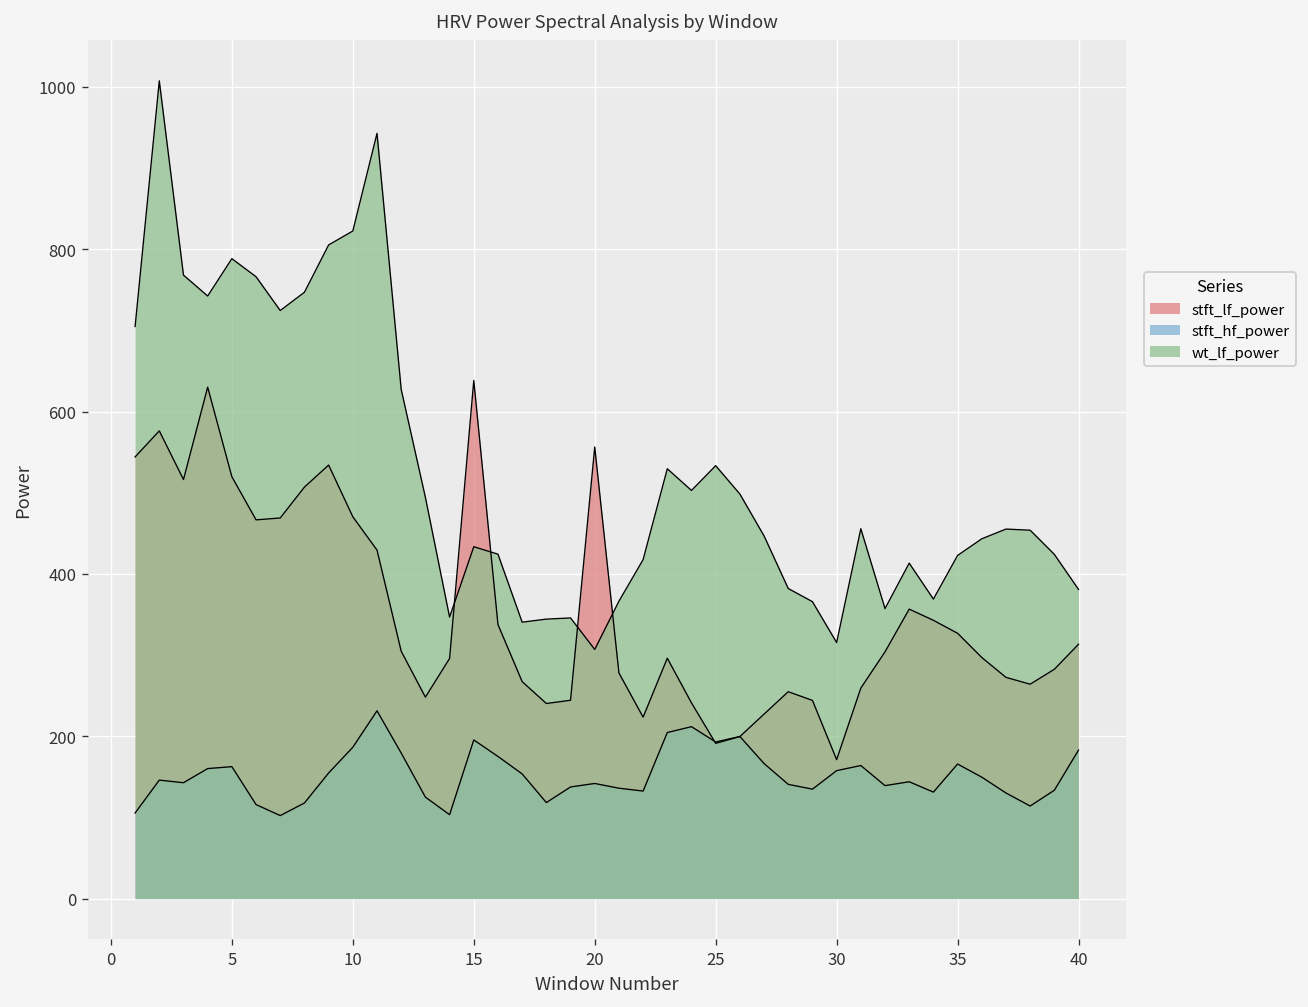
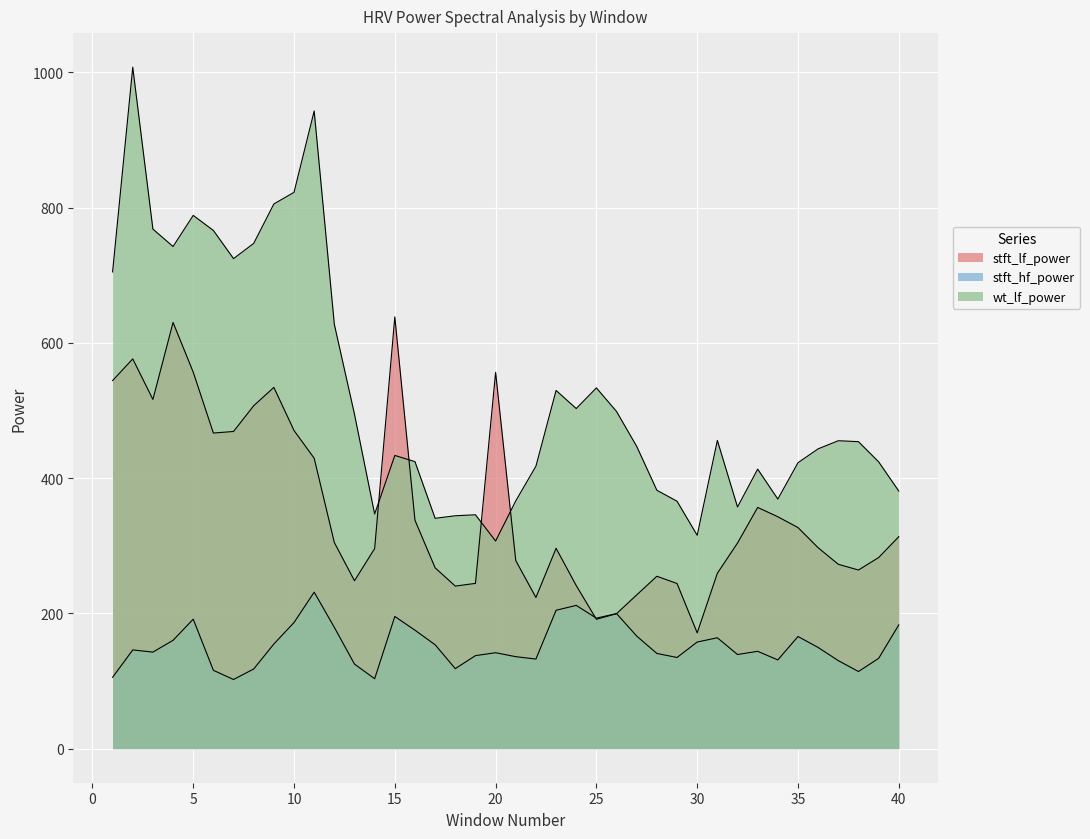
stft_lf_power, 5: 520 -> 560
stft_hf_power, 5: 160 -> 190
